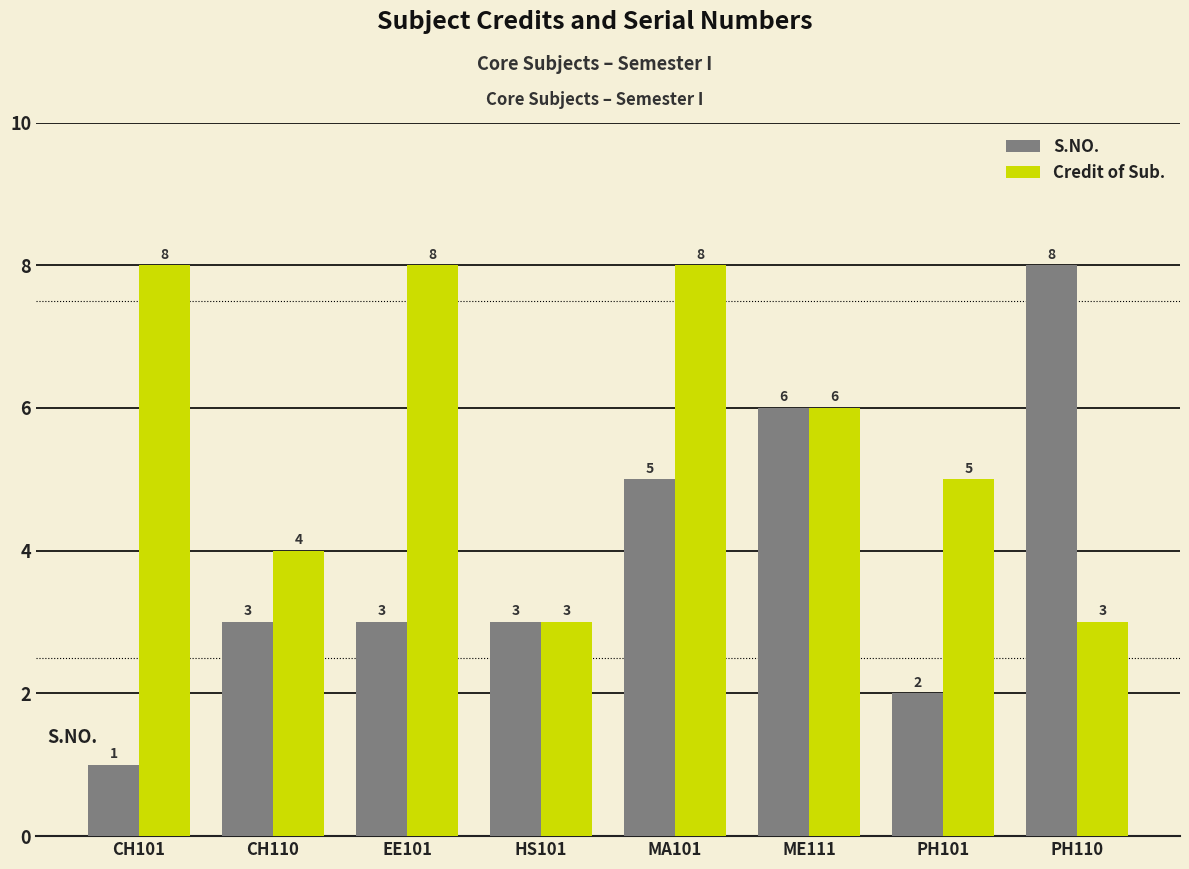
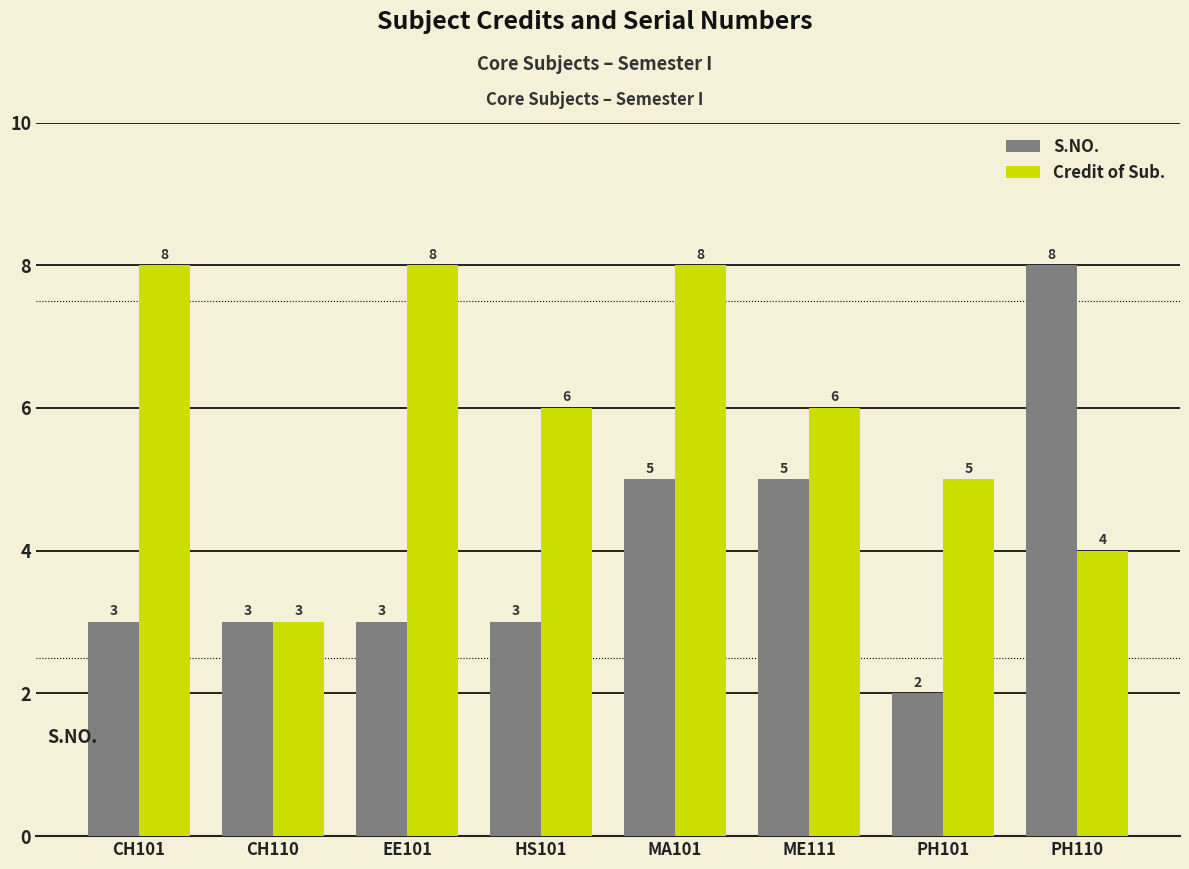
S.NO., CH101: 1 -> 3
Credit of Sub., CH110: 4 -> 3
Credit of Sub., HS101: 3 -> 6
S.NO., ME111: 6 -> 5
Credit of Sub., PH110: 3 -> 4
